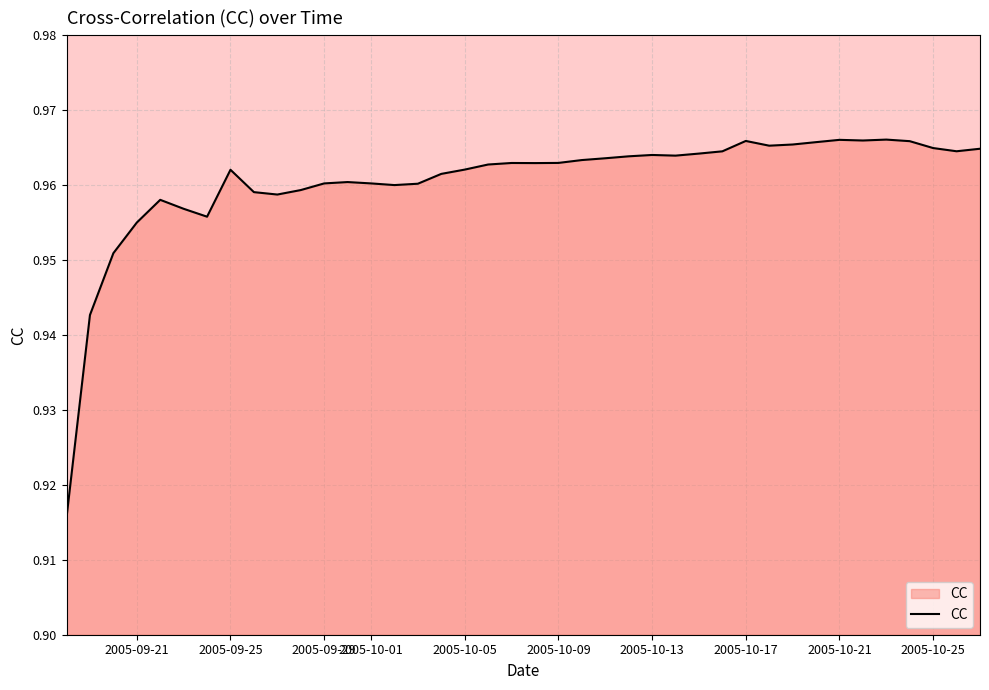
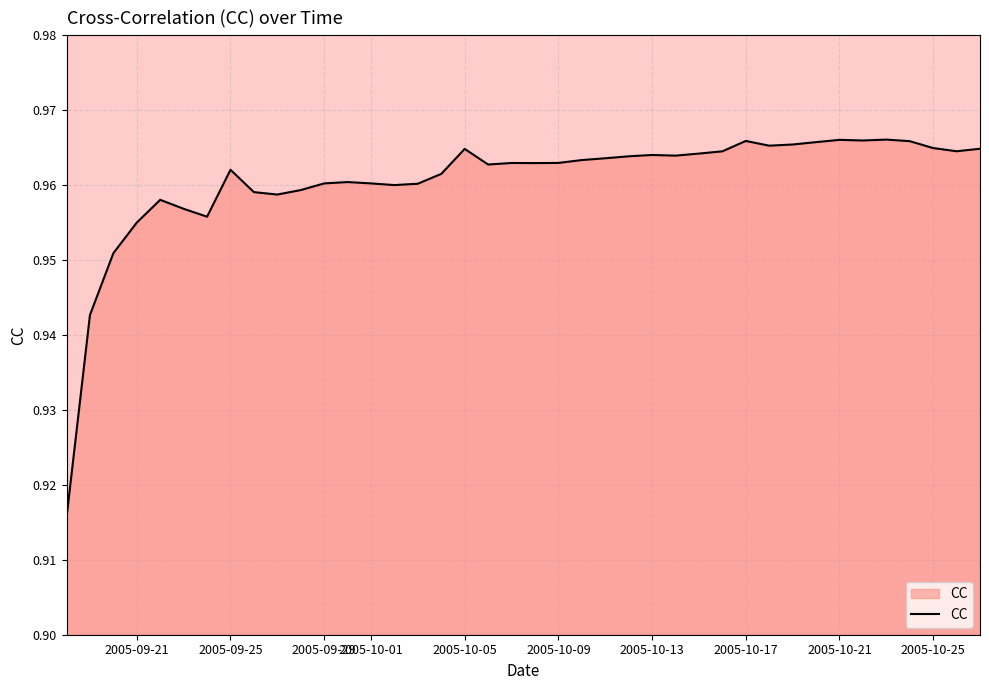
2005-10-05: 0.962 -> 0.965
